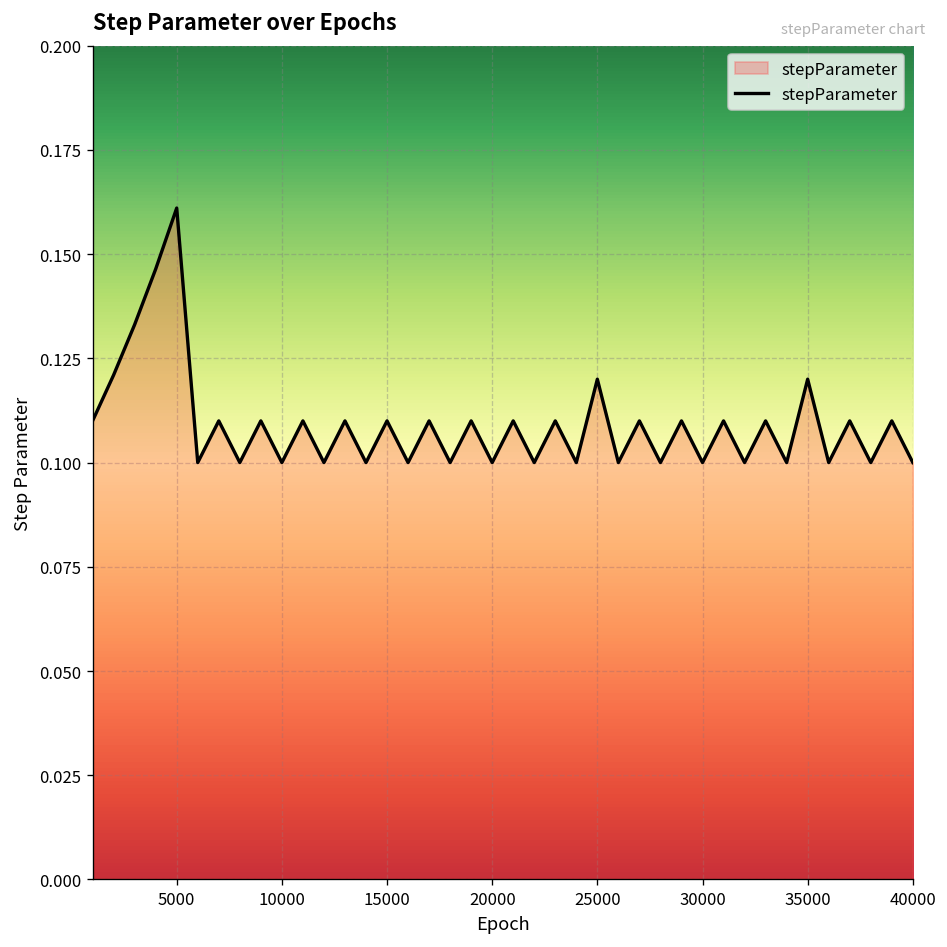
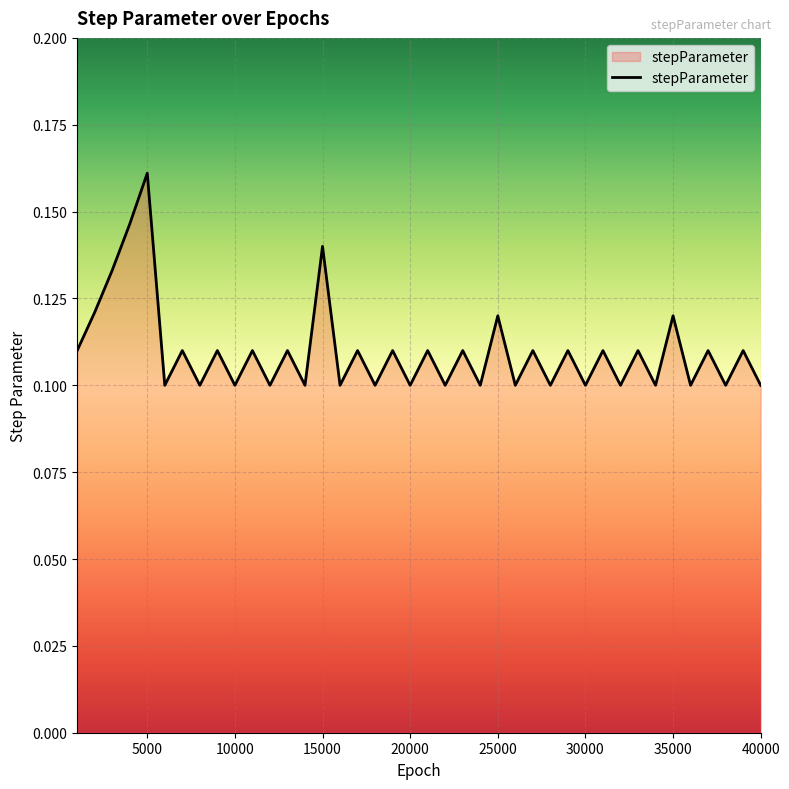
15000: 0.11 -> 0.14
